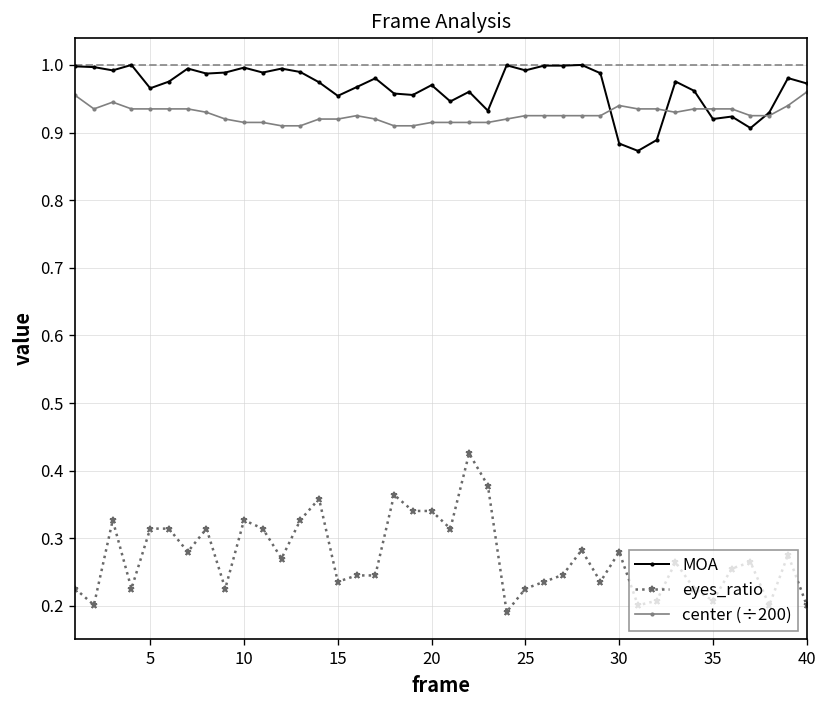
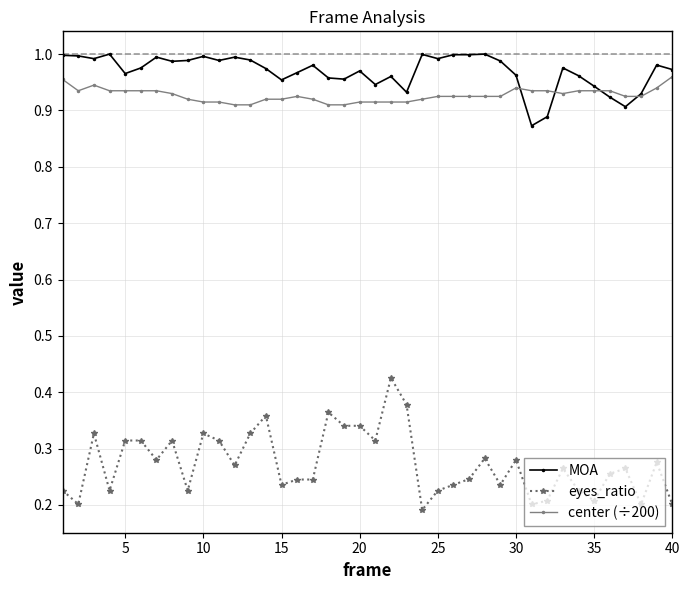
MOA, 30: 0.88 -> 0.96
MOA, 35: 0.92 -> 0.94
